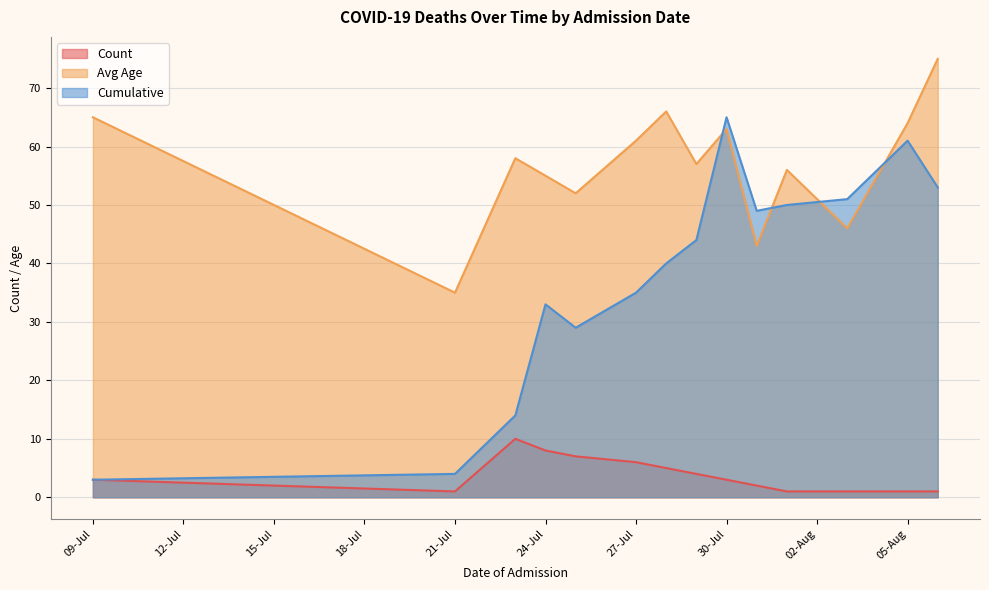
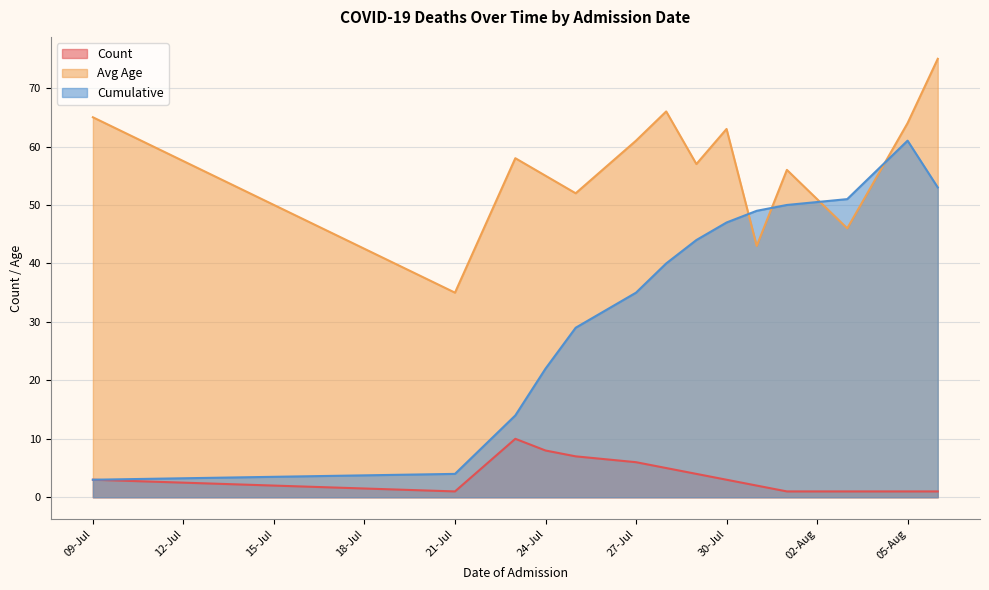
Cumulative, 24-Jul: 33 -> 22
Cumulative, 30-Jul: 65 -> 47
